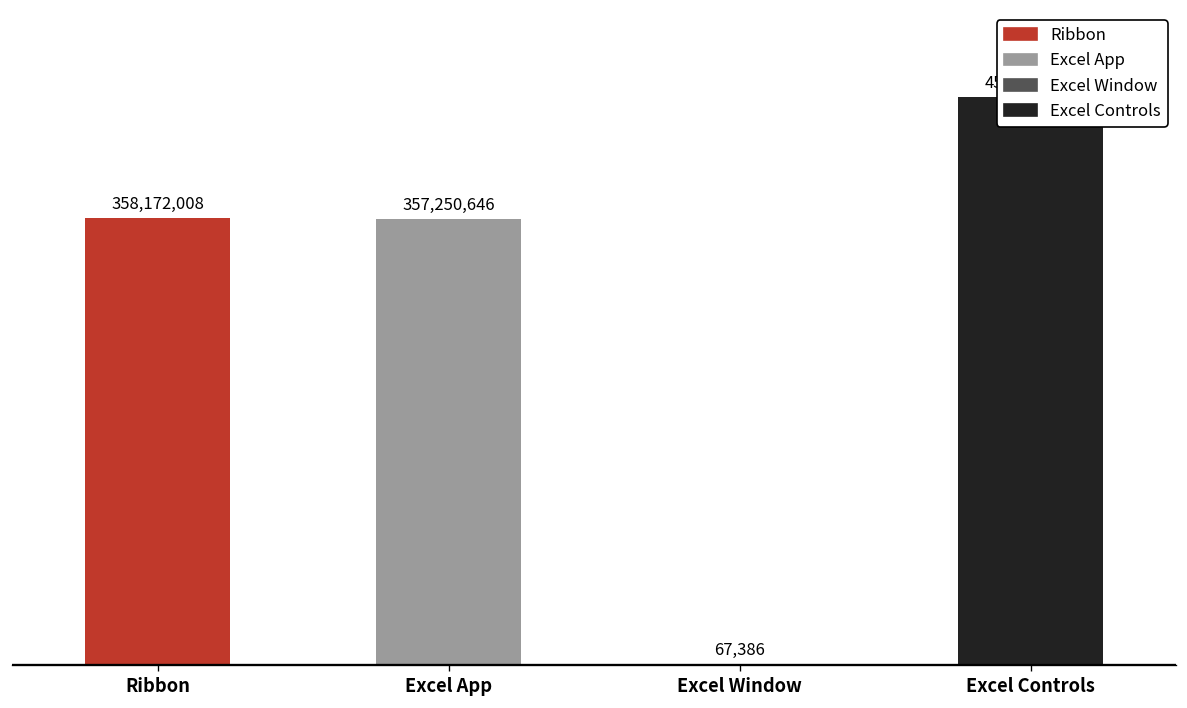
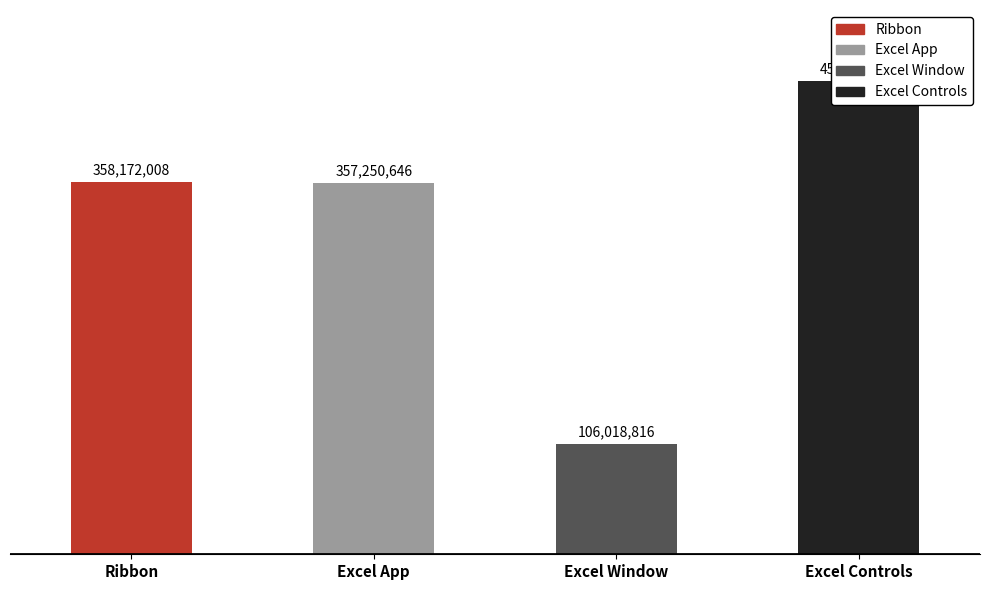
Excel Window: 67,386 -> 106,018,816
